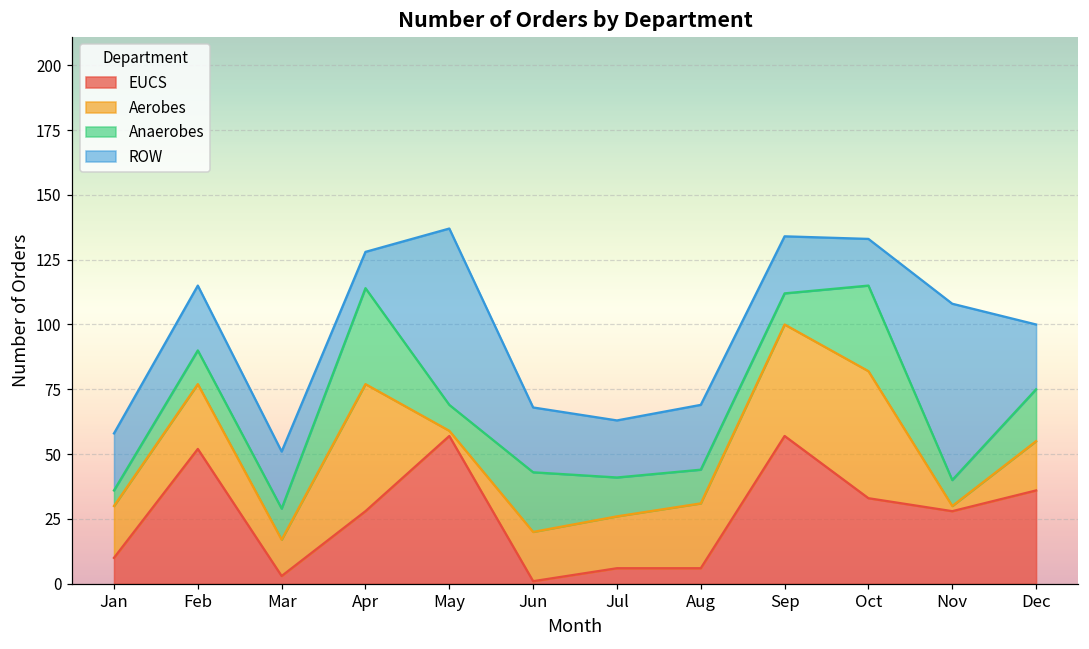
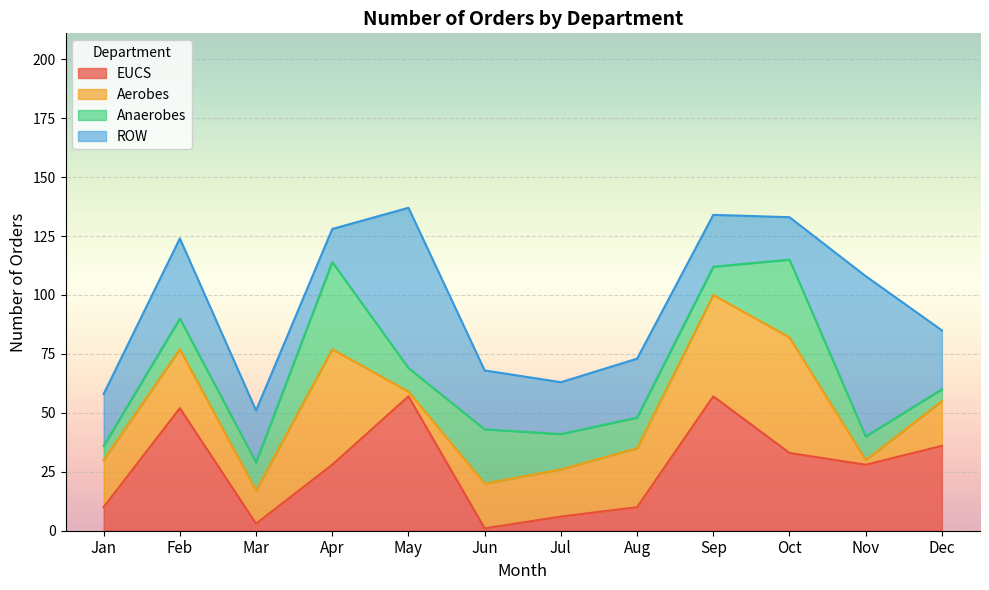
ROW, Feb: 25 -> 34
EUCS, Aug: 6 -> 10
Anaerobes, Dec: 20 -> 5
